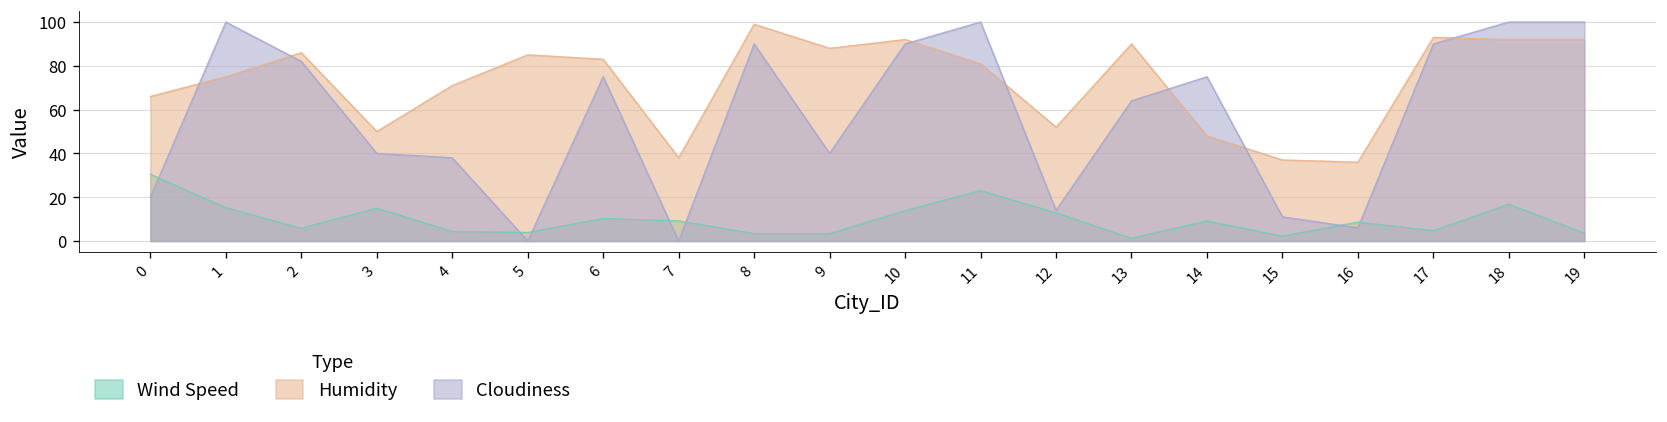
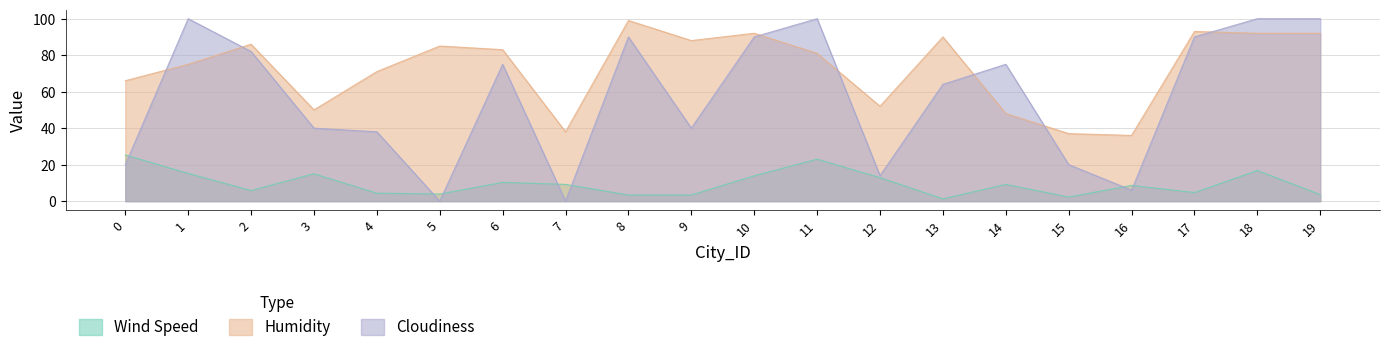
Wind Speed, 0: 30 -> 25
Cloudiness, 15: 11 -> 20
